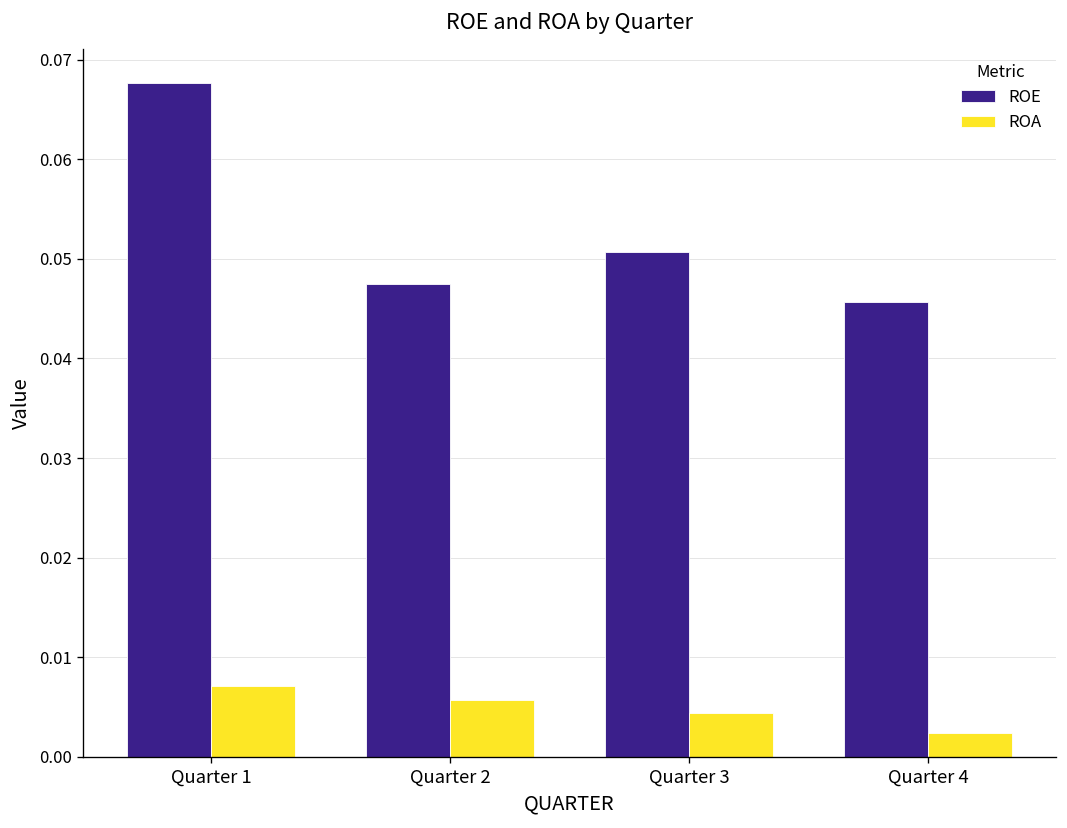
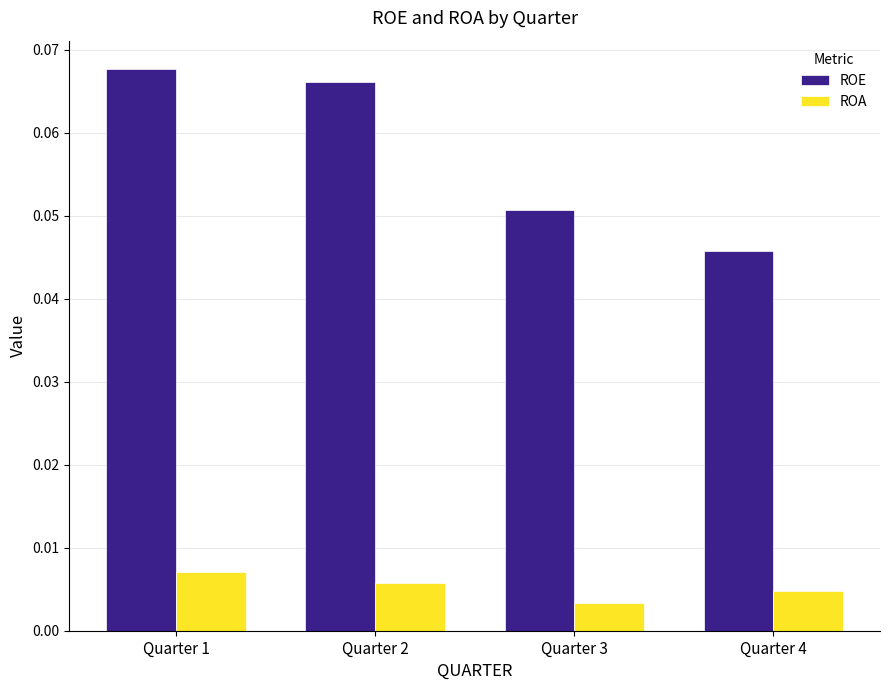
ROE, Quarter 2: 0.048 -> 0.066
ROA, Quarter 3: 0.004 -> 0.003
ROA, Quarter 4: 0.002 -> 0.005
